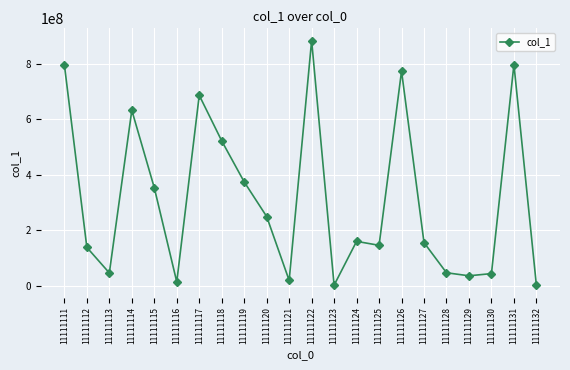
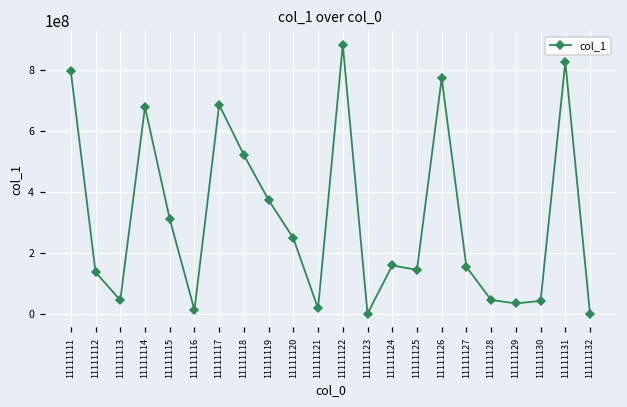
11111114: 630000000 -> 680000000
11111115: 350000000 -> 310000000
11111131: 800000000 -> 830000000
